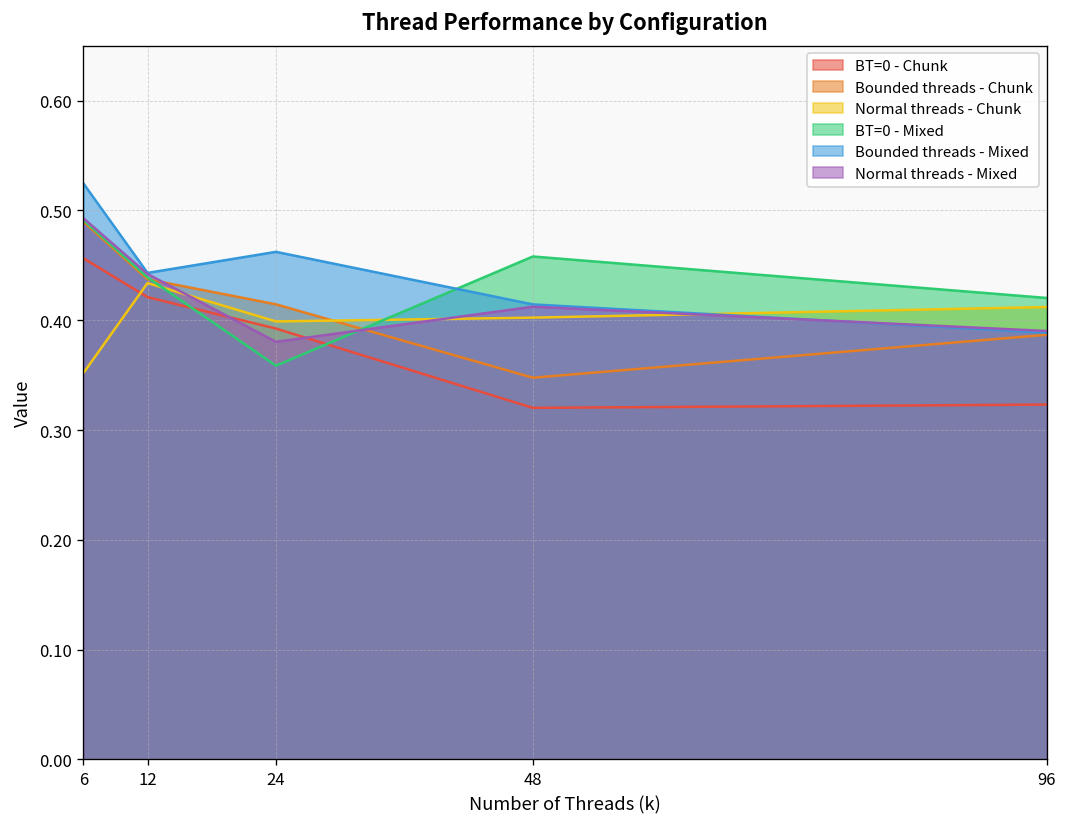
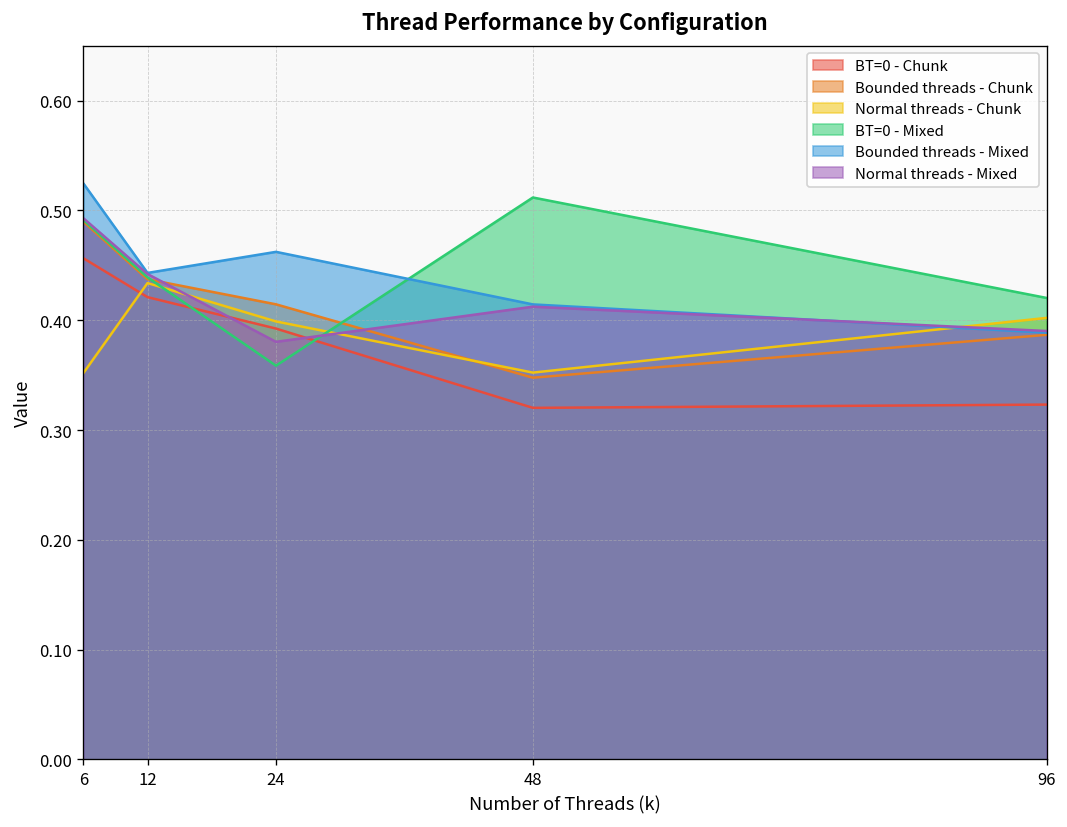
Normal threads - Chunk, 48: 0.40 -> 0.35
BT=0 - Mixed, 48: 0.46 -> 0.51
Normal threads - Chunk, 96: 0.41 -> 0.40
